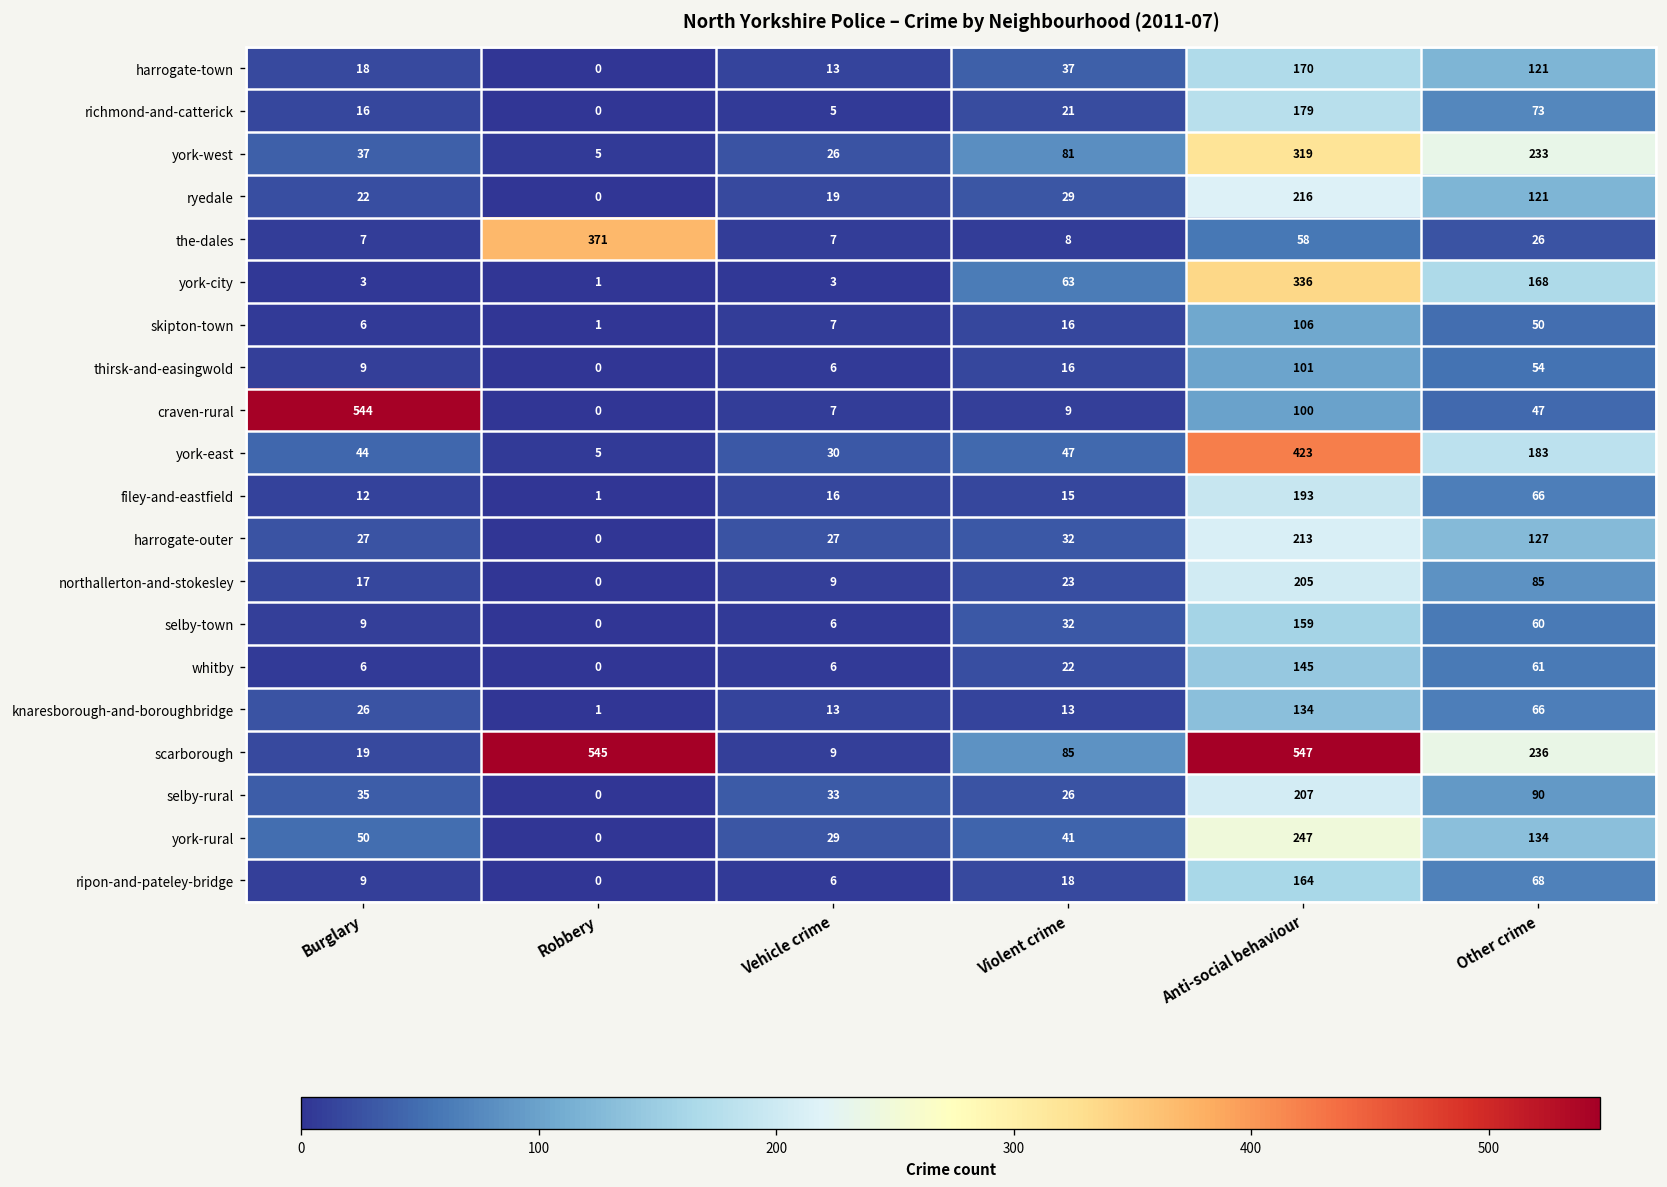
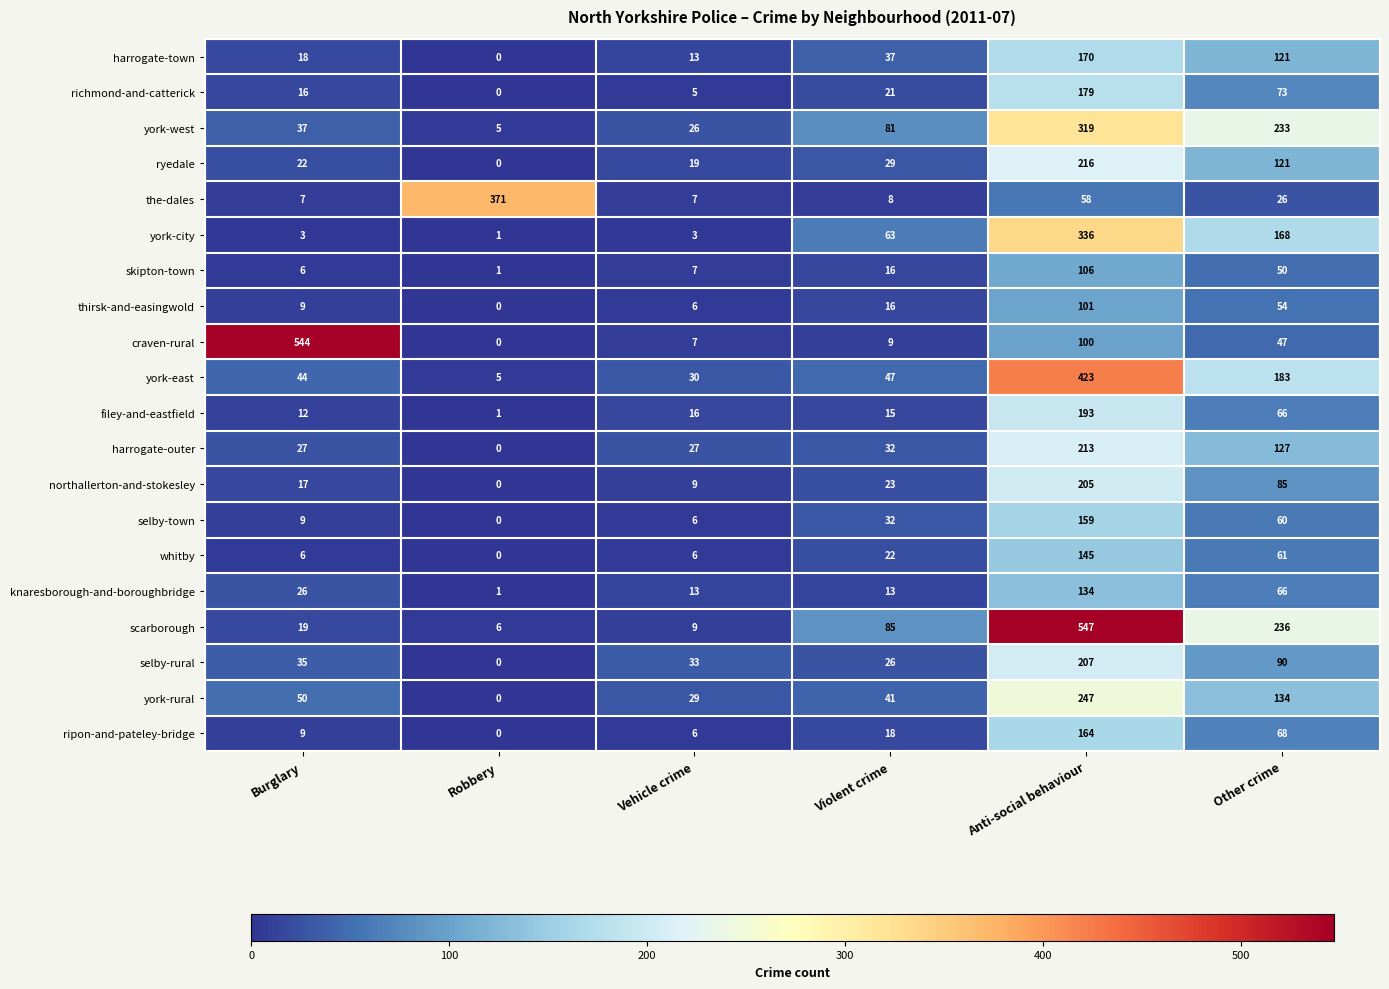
scarborough, Robbery: 545 -> 6
